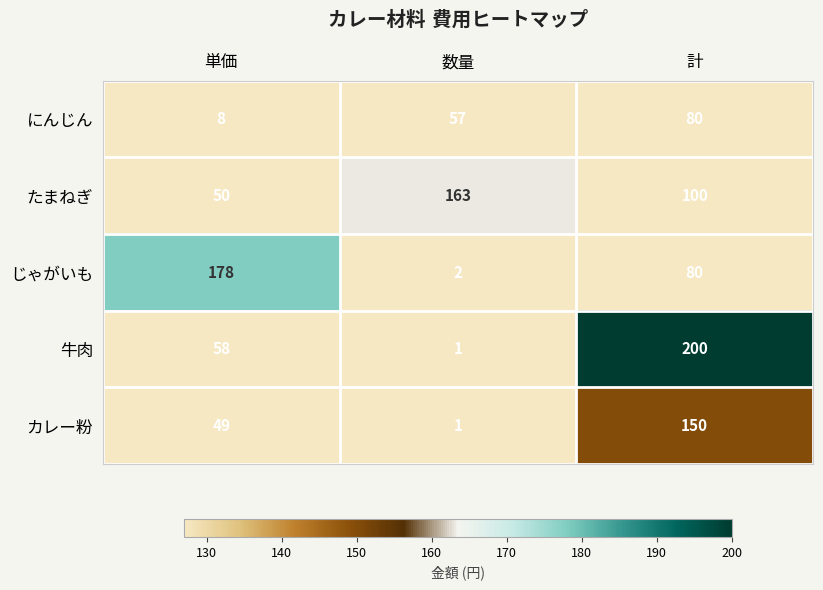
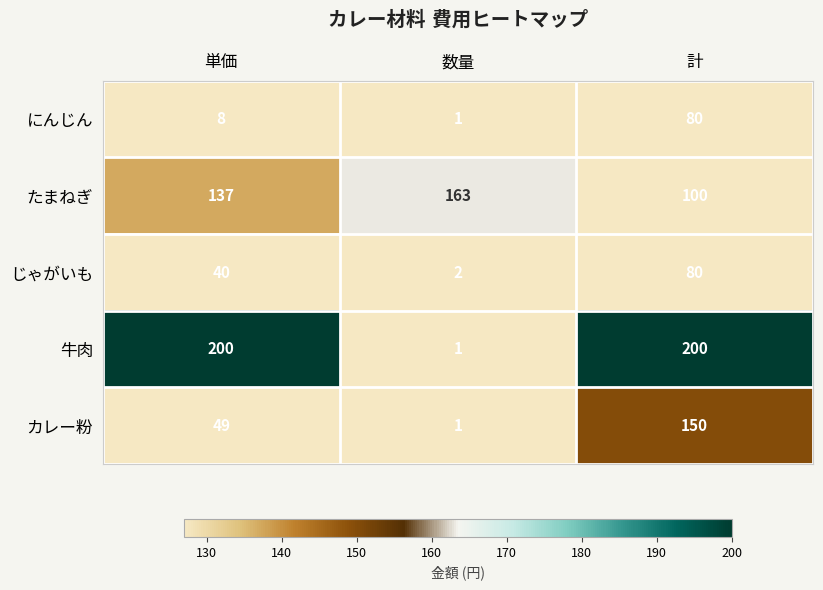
にんじん, 数量: 57 -> 1
たまねぎ, 単価: 50 -> 137
じゃがいも, 単価: 178 -> 40
牛肉, 単価: 58 -> 200
